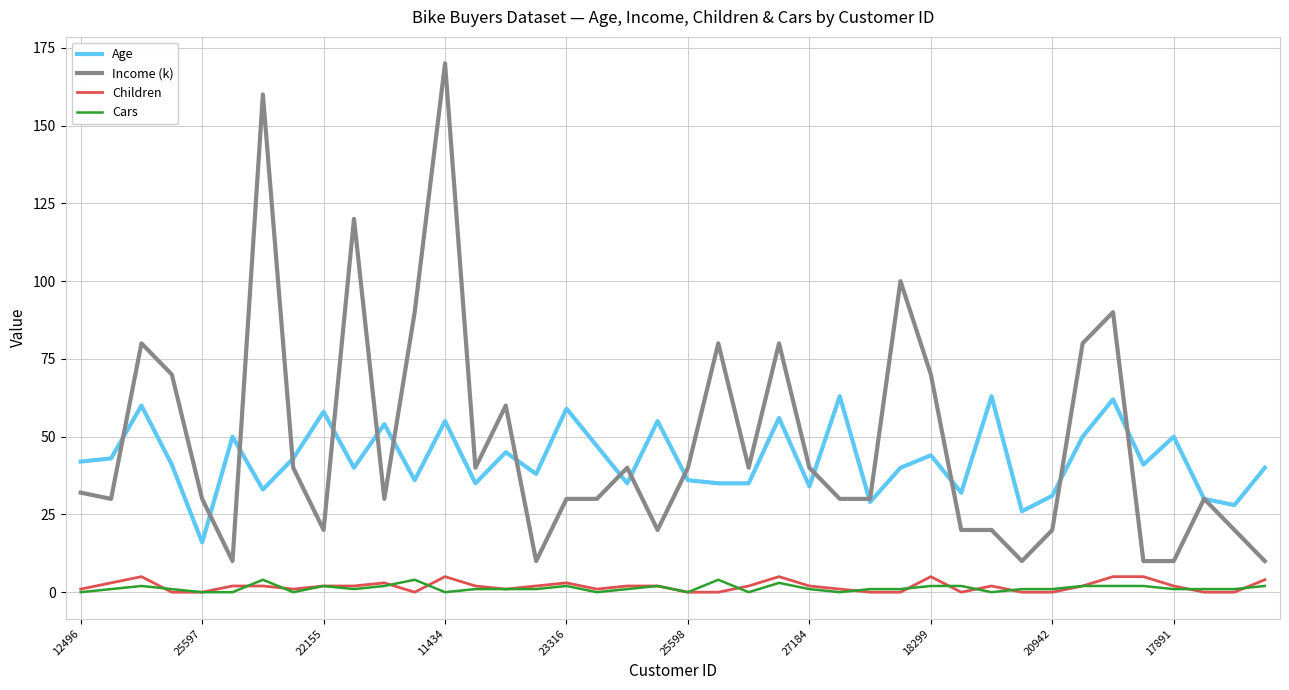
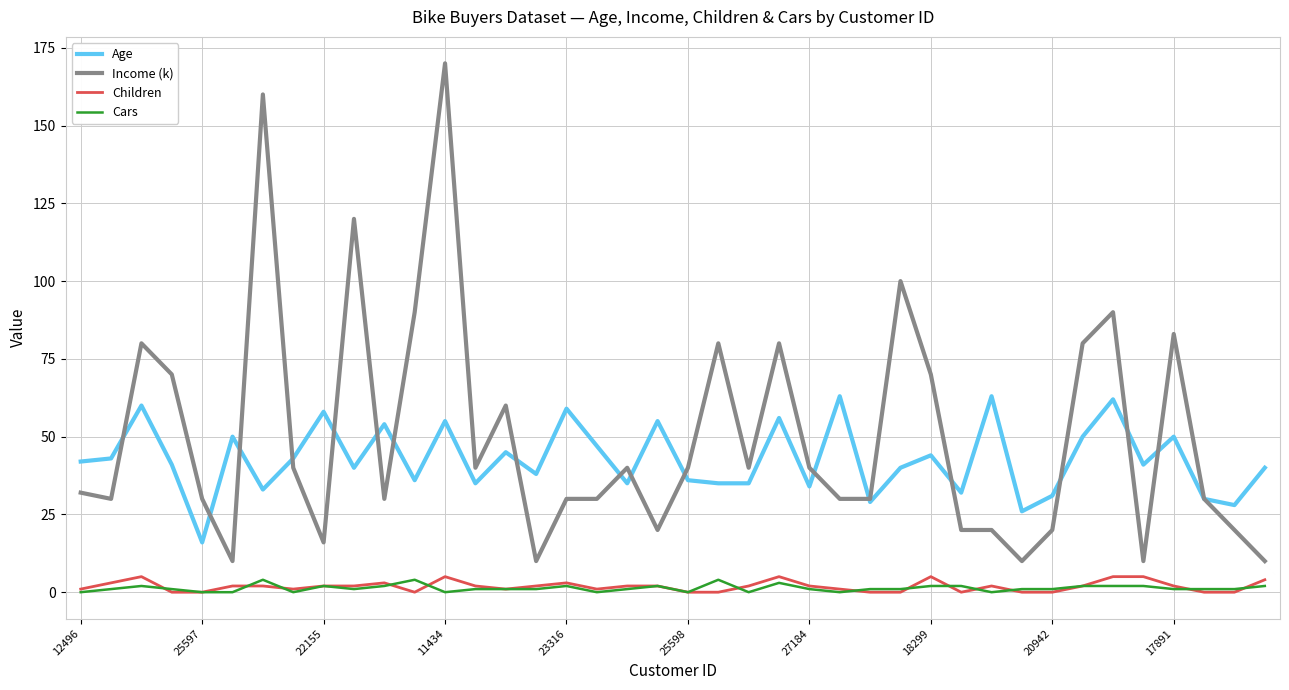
Income (k), 22155: 20 -> 16
Income (k), 17891: 10 -> 83
